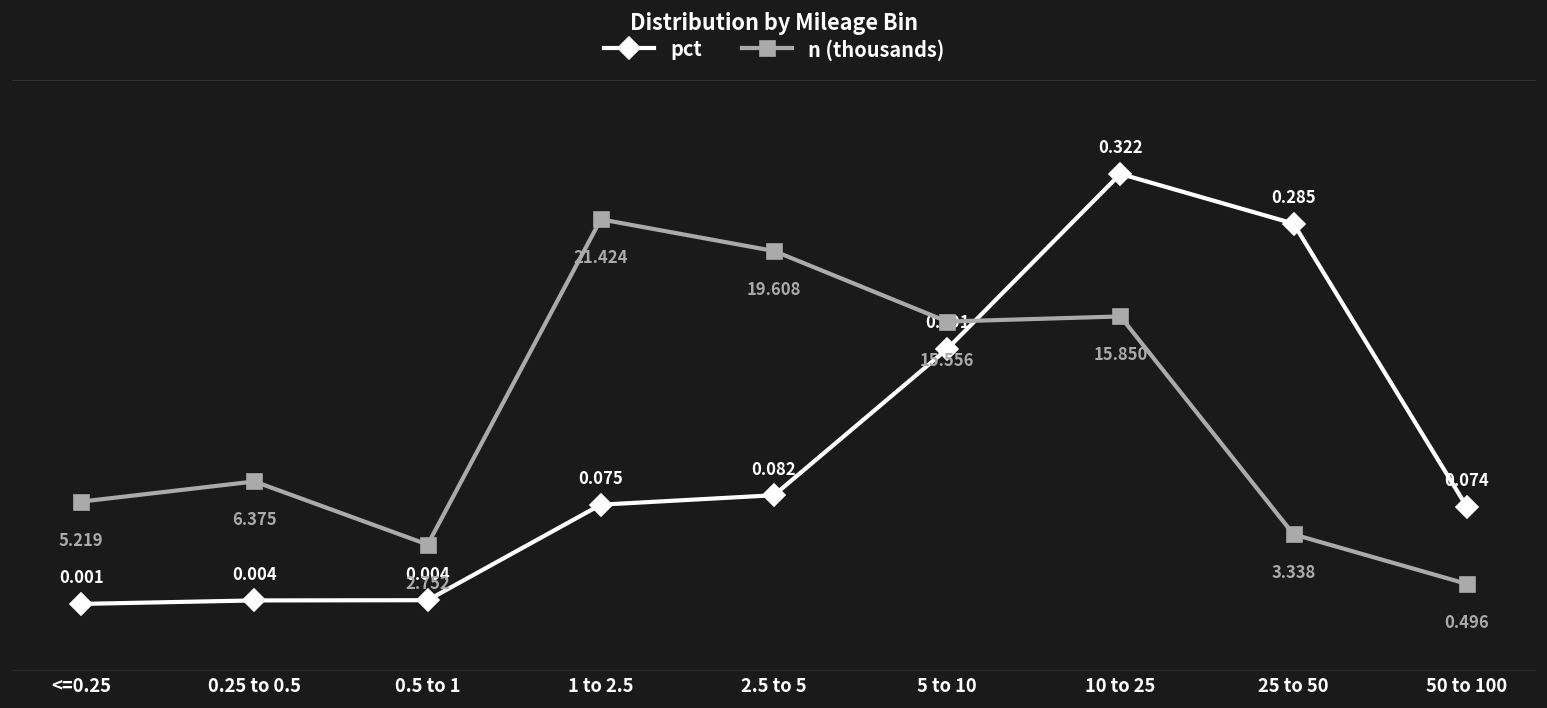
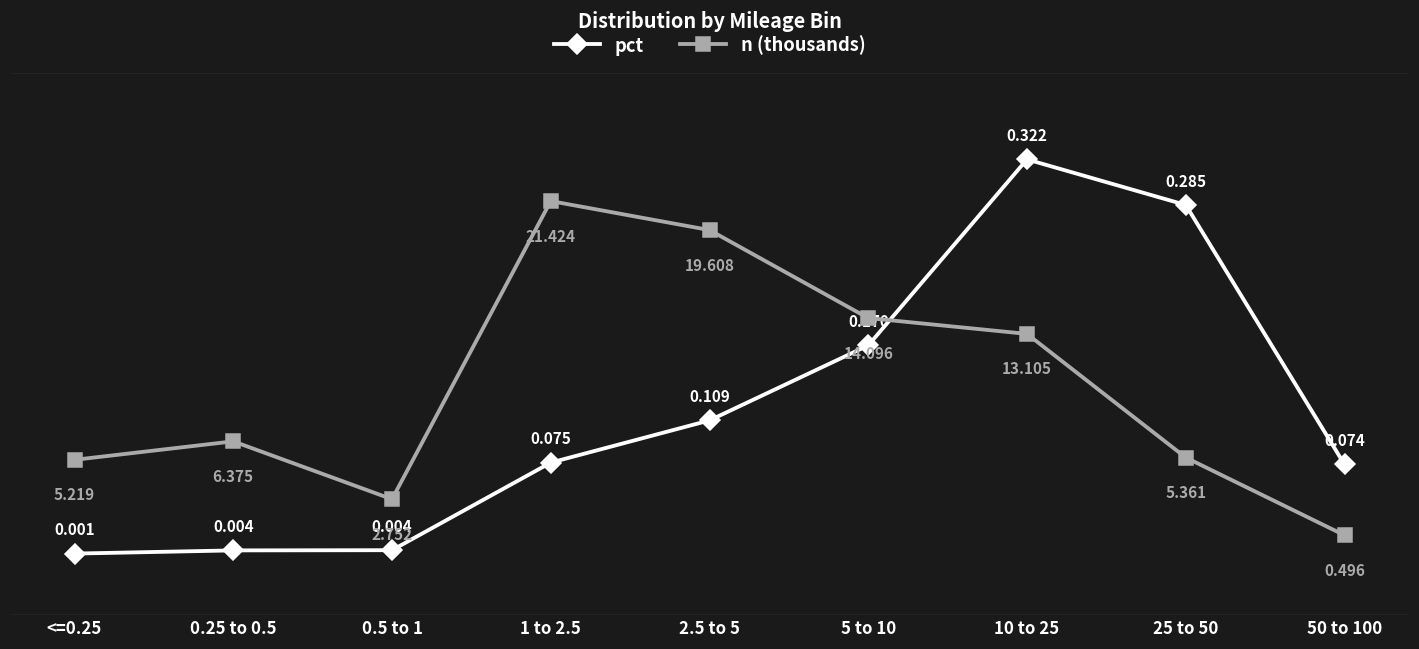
pct, 2.5 to 5: 0.082 -> 0.109
pct, 5 to 10: 0.191 -> 0.170
n (thousands), 5 to 10: 15.556 -> 14.096
n (thousands), 10 to 25: 15.850 -> 13.105
n (thousands), 25 to 50: 3.338 -> 5.361
